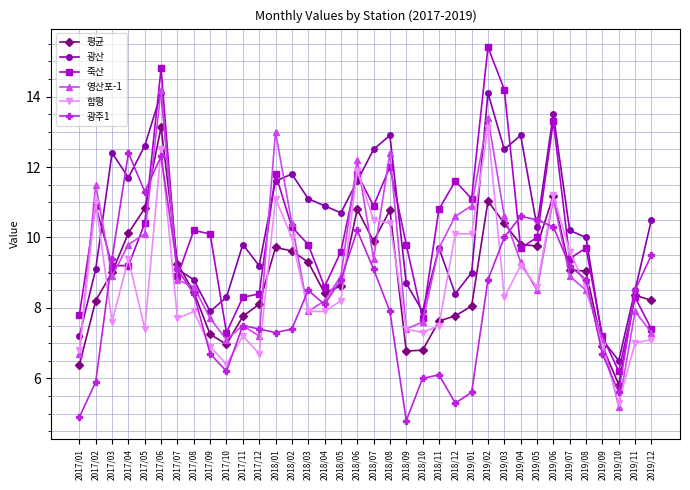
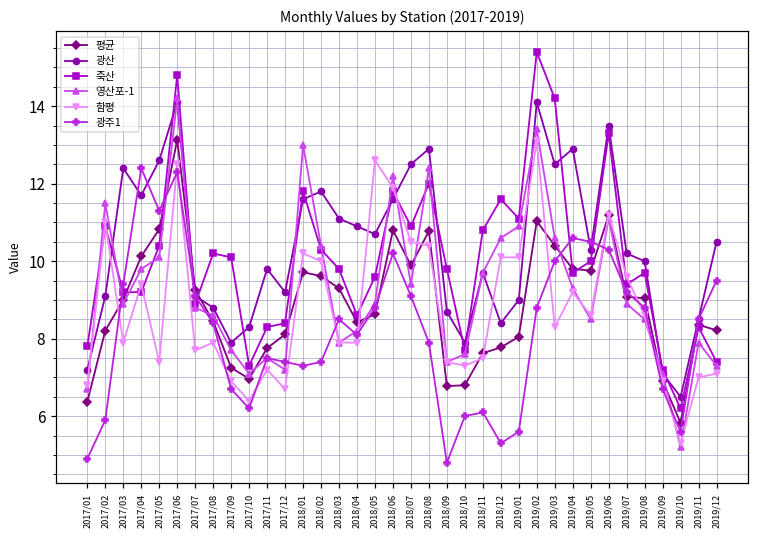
함평, 2017/03: 7.6 -> 7.9
함평, 2018/01: 11.1 -> 10.2
함평, 2018/05: 8.2 -> 12.6
